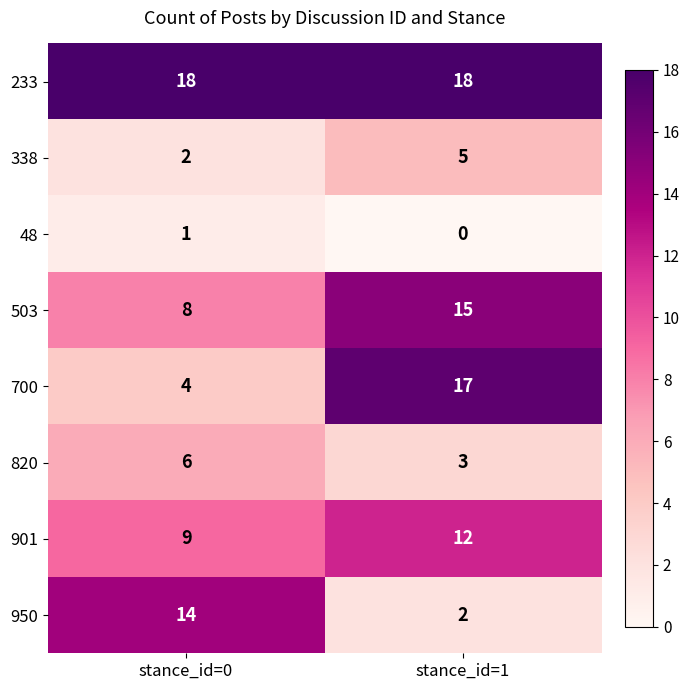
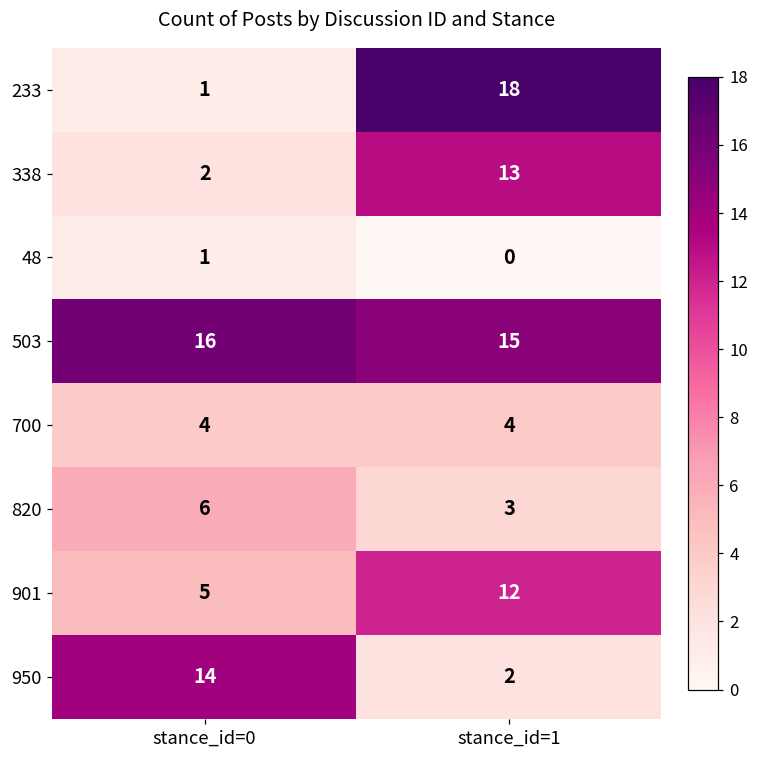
233, stance_id=0: 18 -> 1
338, stance_id=1: 5 -> 13
503, stance_id=0: 8 -> 16
700, stance_id=1: 17 -> 4
901, stance_id=0: 9 -> 5
